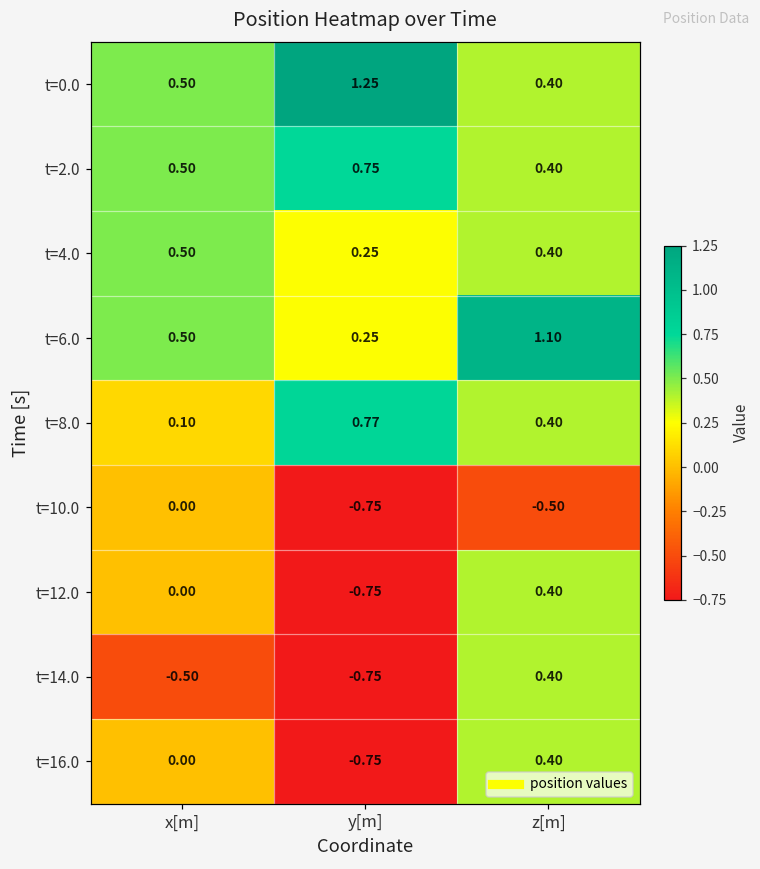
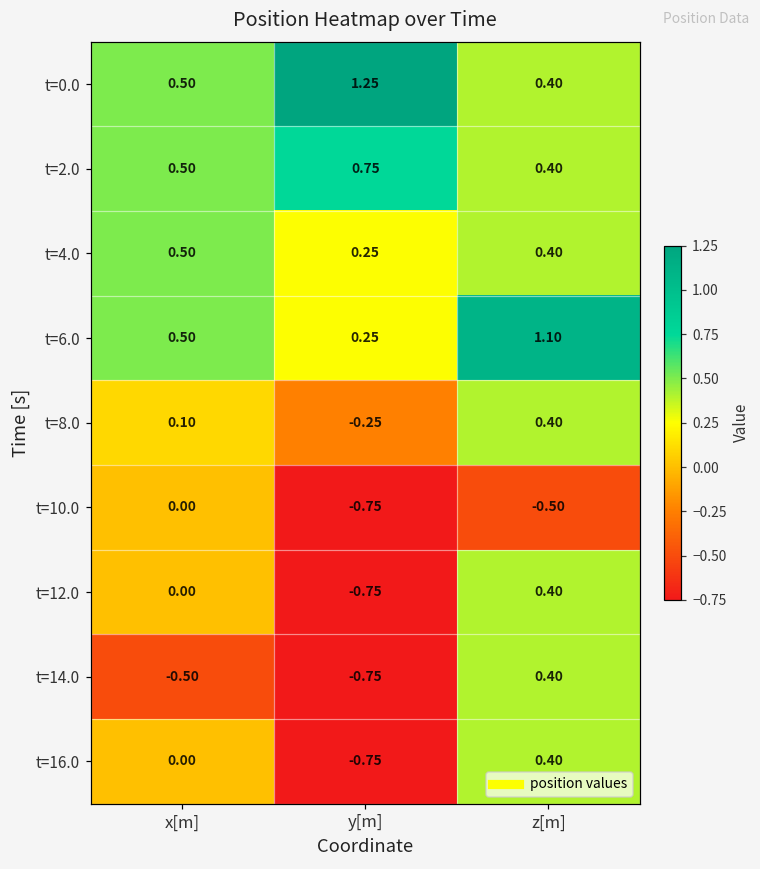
t=8.0, y[m]: 0.77 -> -0.25
